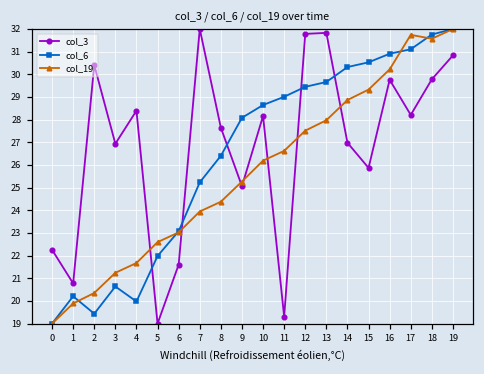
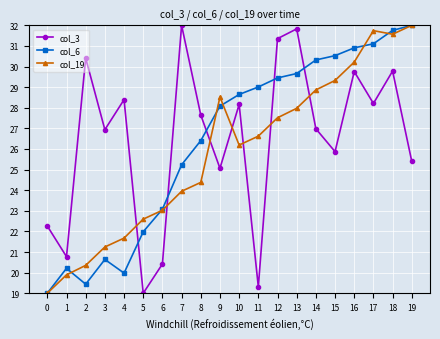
col_3, 6: 21.6 -> 20.4
col_19, 9: 25.3 -> 28.5
col_3, 12: 31.8 -> 31.4
col_3, 19: 30.8 -> 25.4
